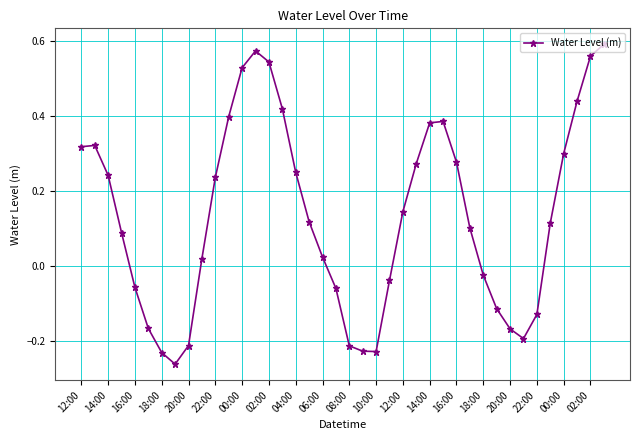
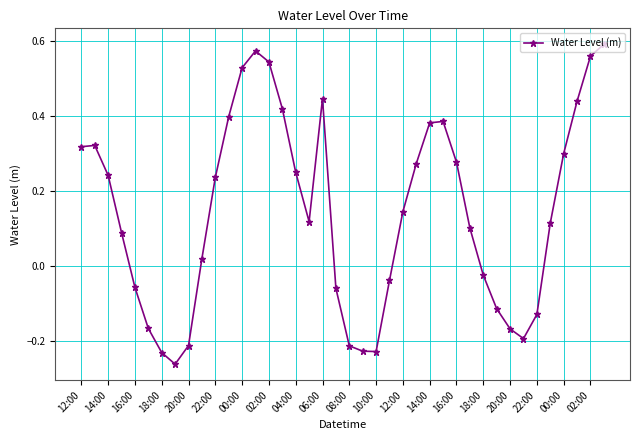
06:00: 0.02 -> 0.45
